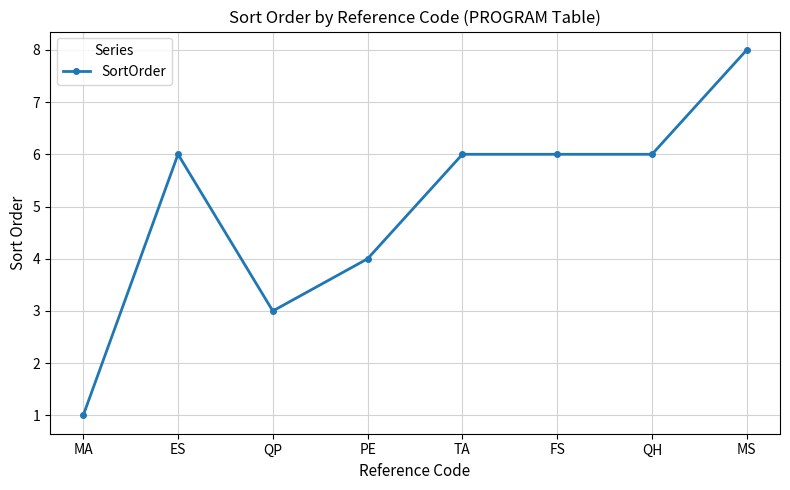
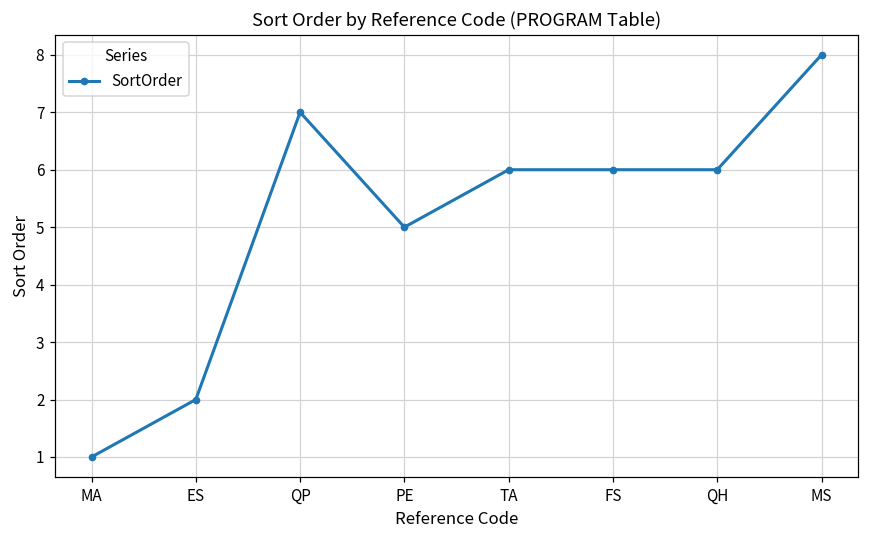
ES: 6 -> 2
QP: 3 -> 7
PE: 4 -> 5
